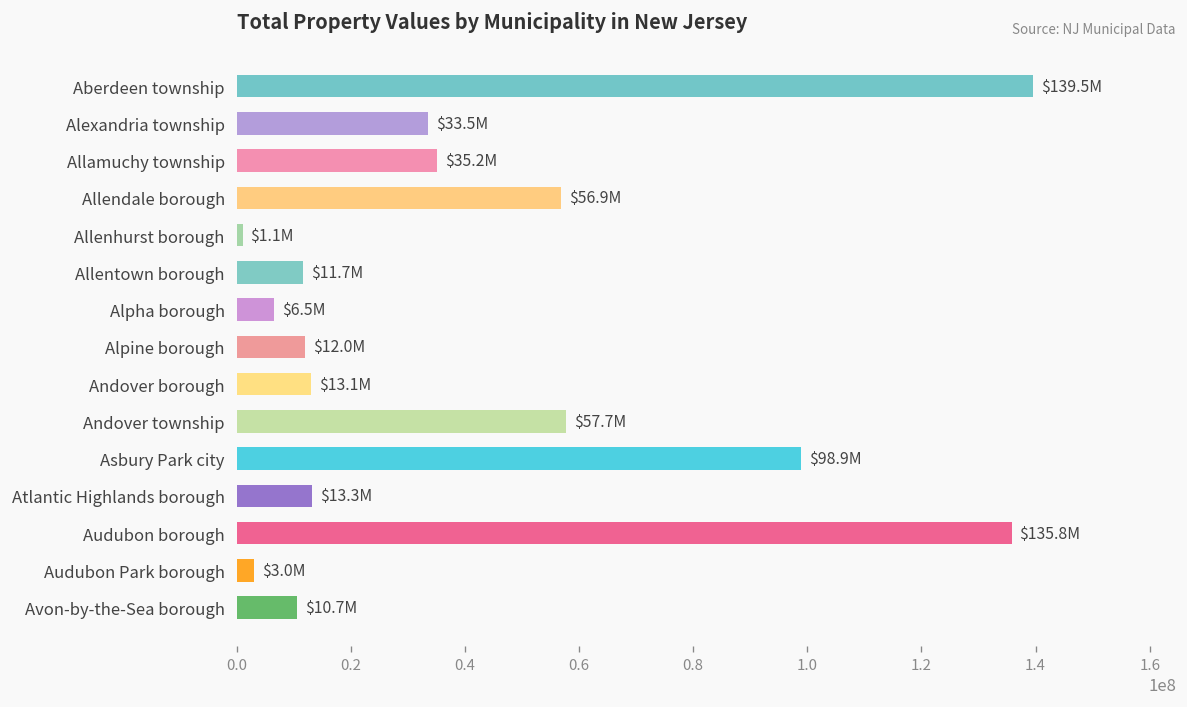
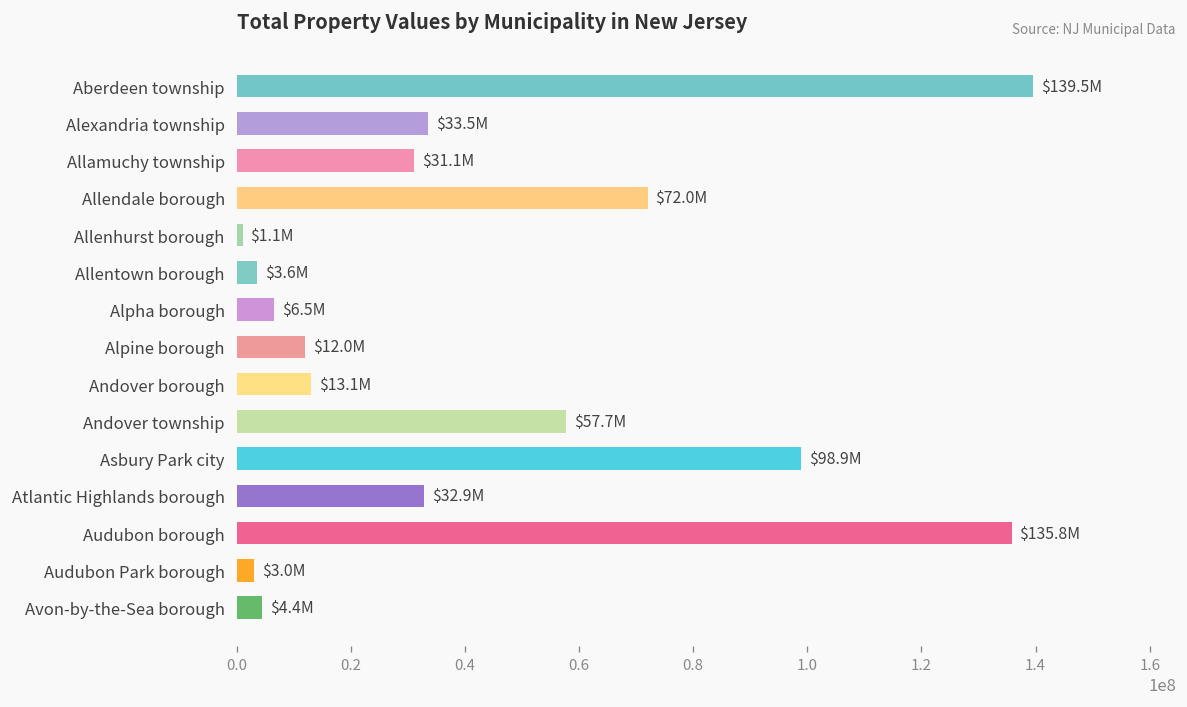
Allamuchy township: $35.2M -> $31.1M
Allendale borough: $56.9M -> $72.0M
Allentown borough: $11.7M -> $3.6M
Atlantic Highlands borough: $13.3M -> $32.9M
Avon-by-the-Sea borough: $10.7M -> $4.4M
